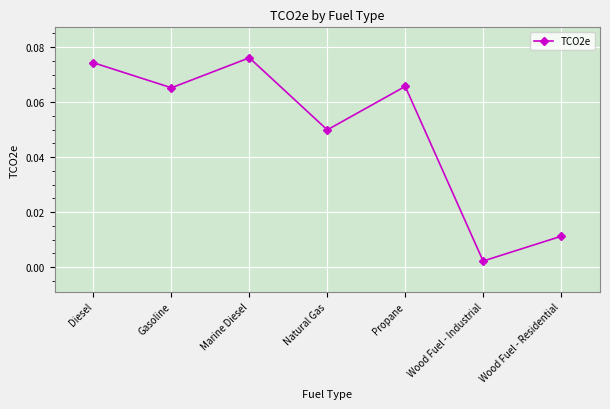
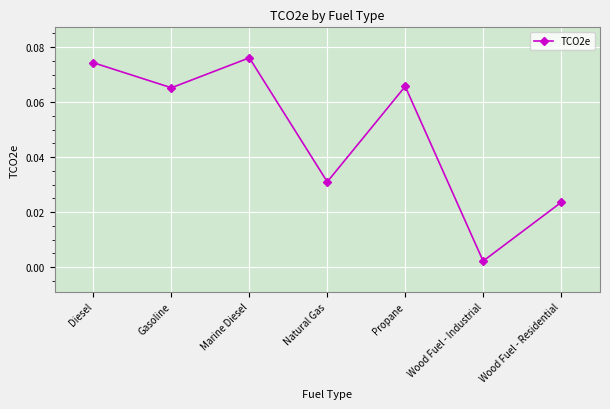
Natural Gas: 0.050 -> 0.031
Wood Fuel - Residential: 0.011 -> 0.024
